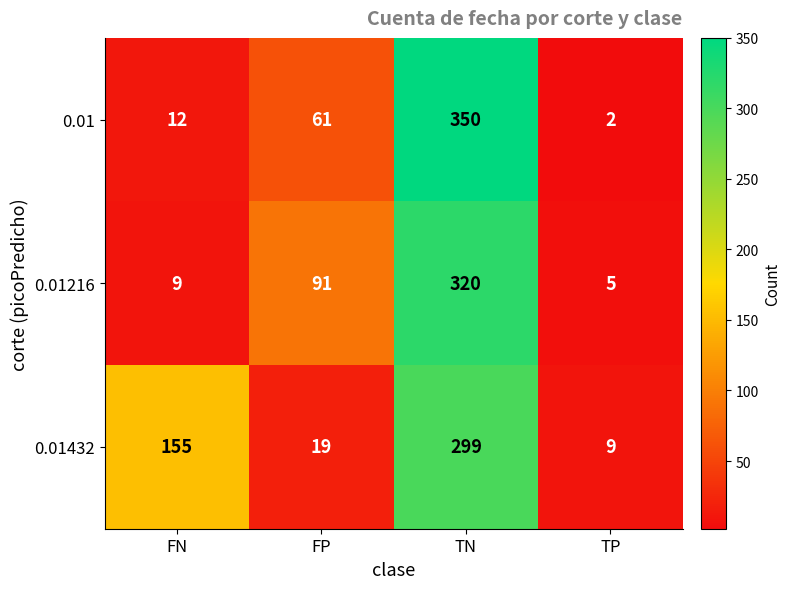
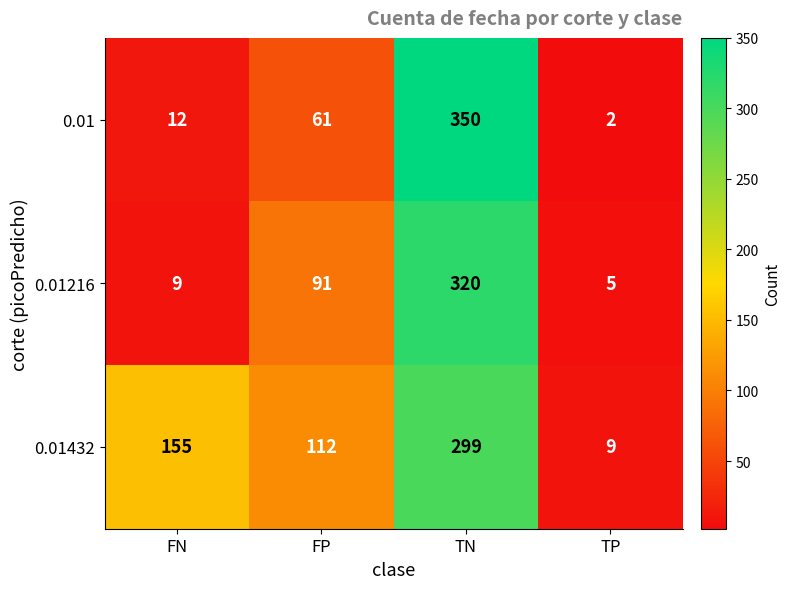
0.01432, FP: 19 -> 112
